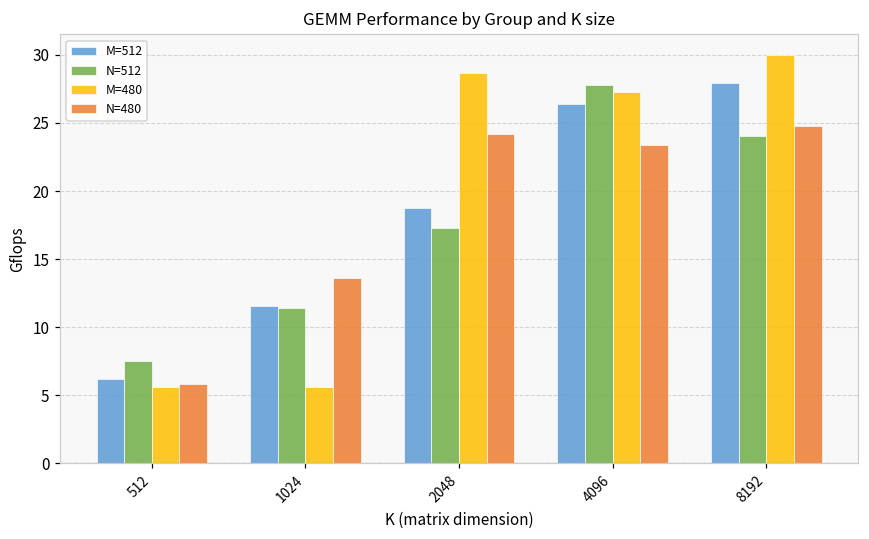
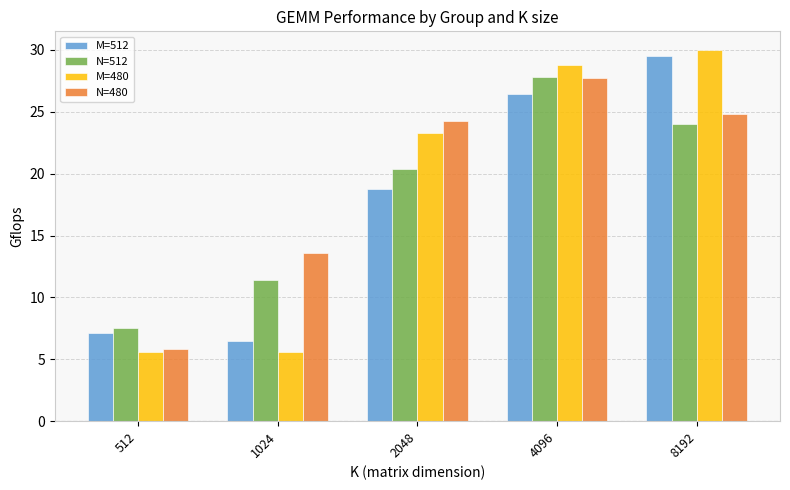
M=512, 512: 6.2 -> 7.1
M=512, 1024: 11.5 -> 6.5
N=512, 2048: 17.3 -> 20.4
M=480, 2048: 28.7 -> 23.3
M=480, 4096: 27.3 -> 28.8
N=480, 4096: 23.4 -> 27.7
M=512, 8192: 28.0 -> 29.5
